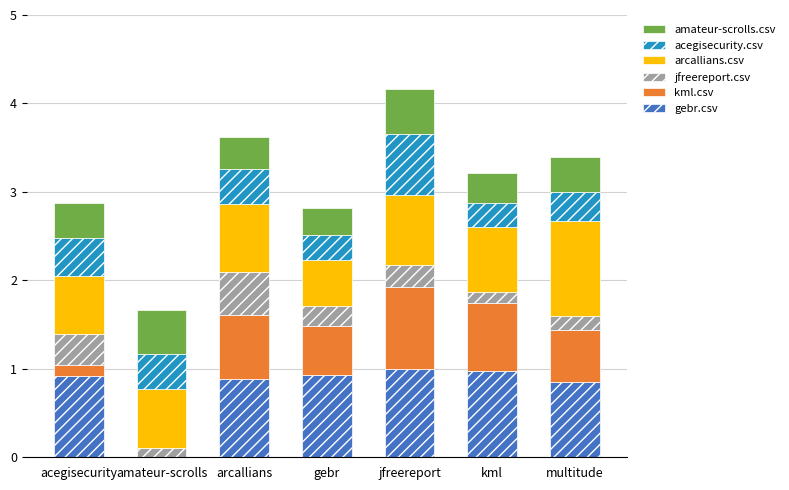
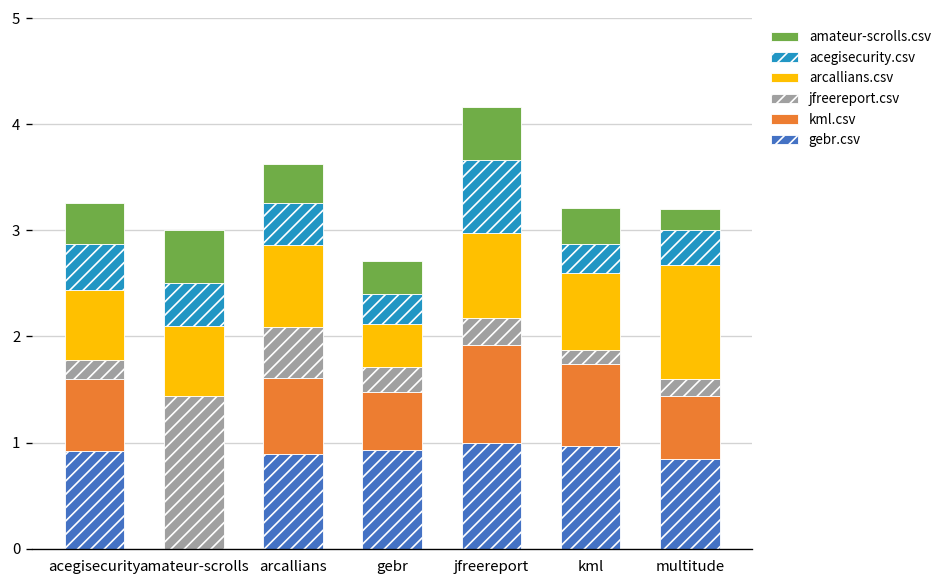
kml.csv, acegisecurity: 0.1 -> 0.7
jfreereport.csv, acegisecurity: 0.4 -> 0.2
jfreereport.csv, amateur-scrolls: 0.1 -> 1.4
arcallians.csv, gebr: 0.5 -> 0.4
amateur-scrolls.csv, multitude: 0.4 -> 0.2
